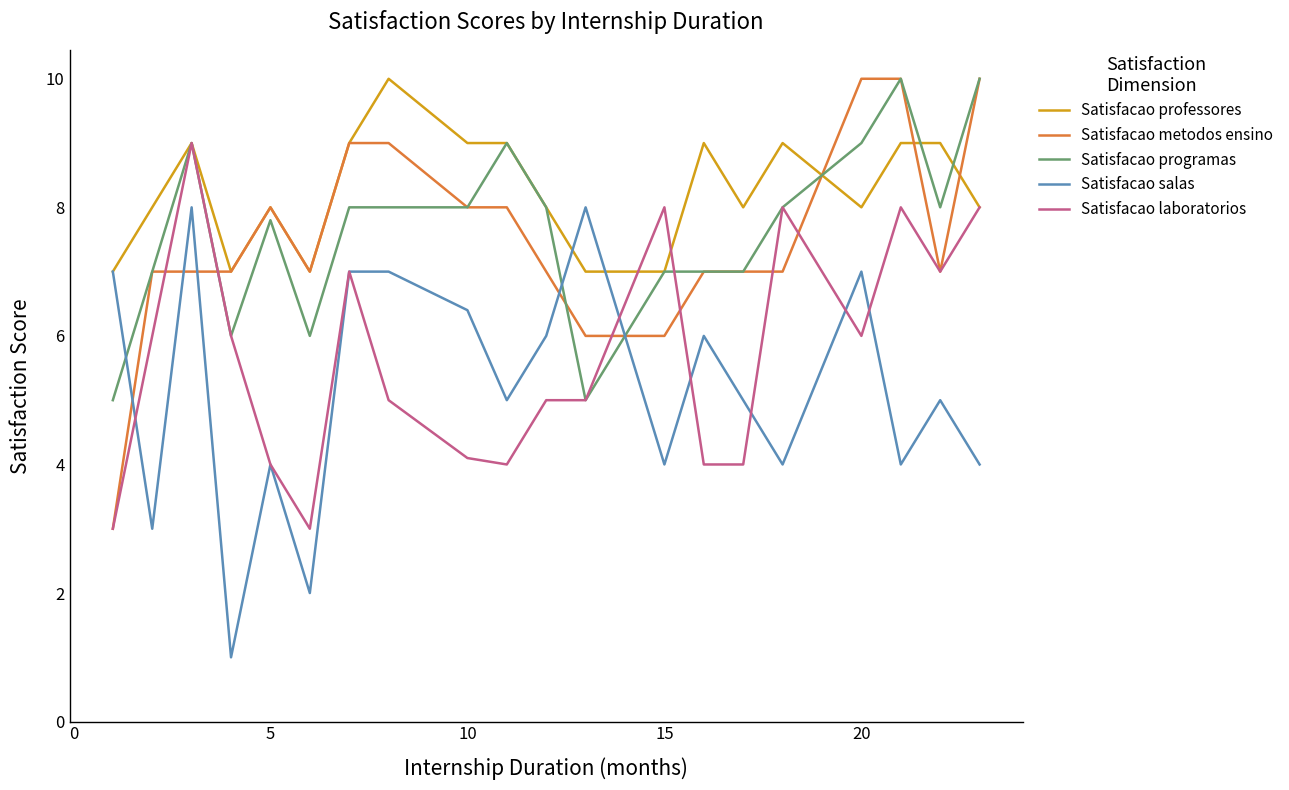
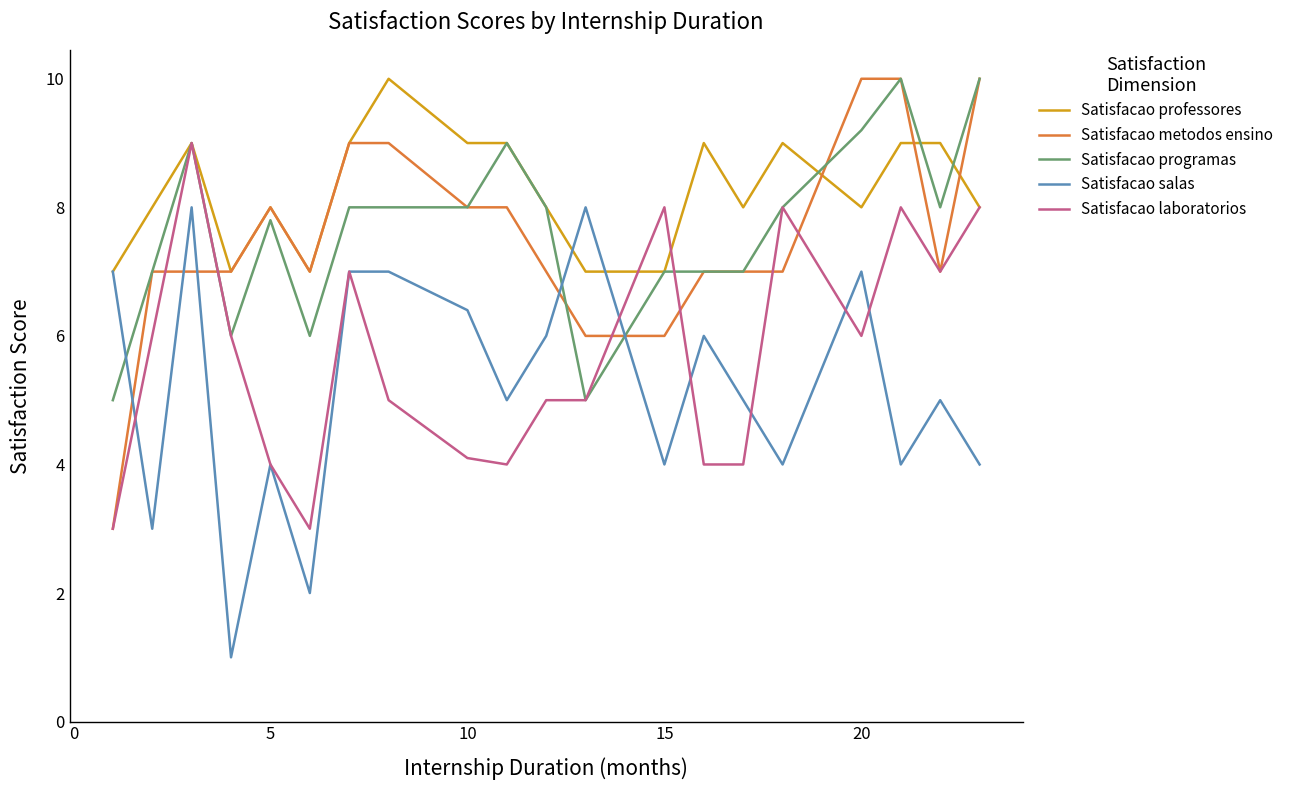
Satisfacao programas, 20: 9.0 -> 9.2
